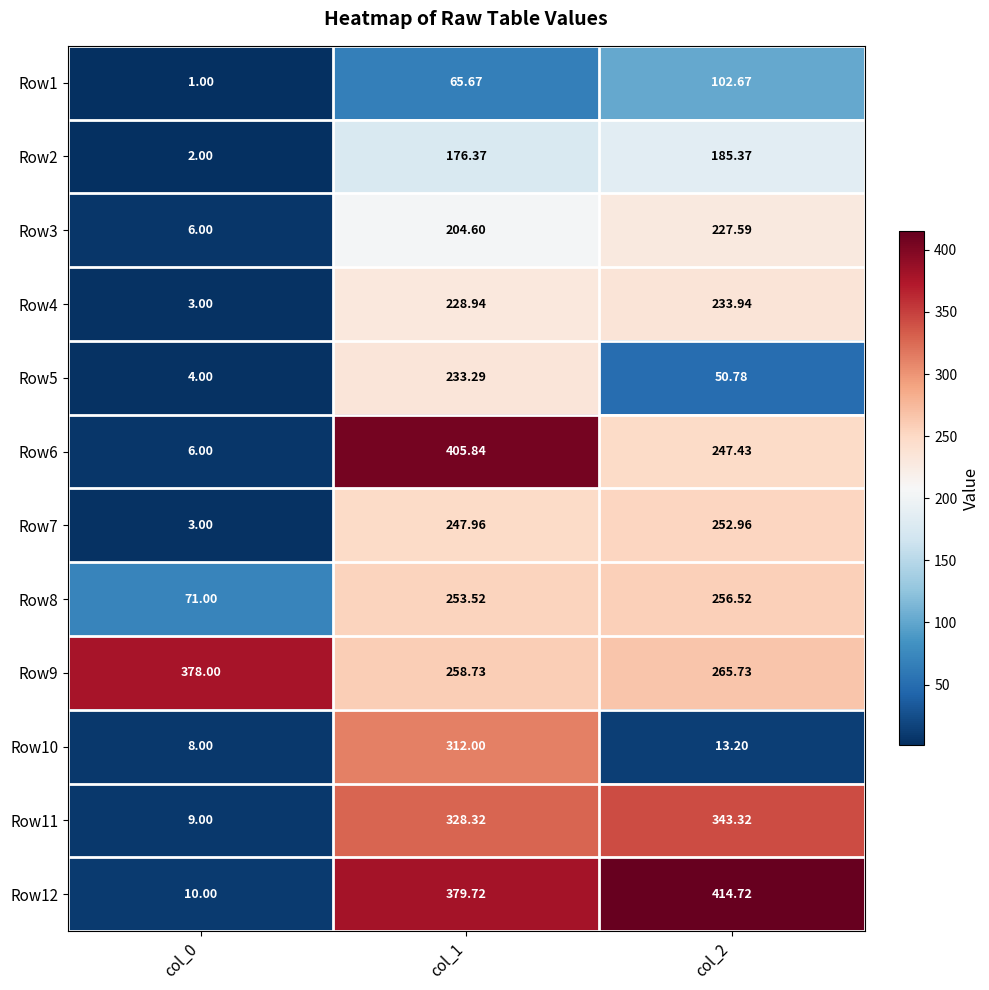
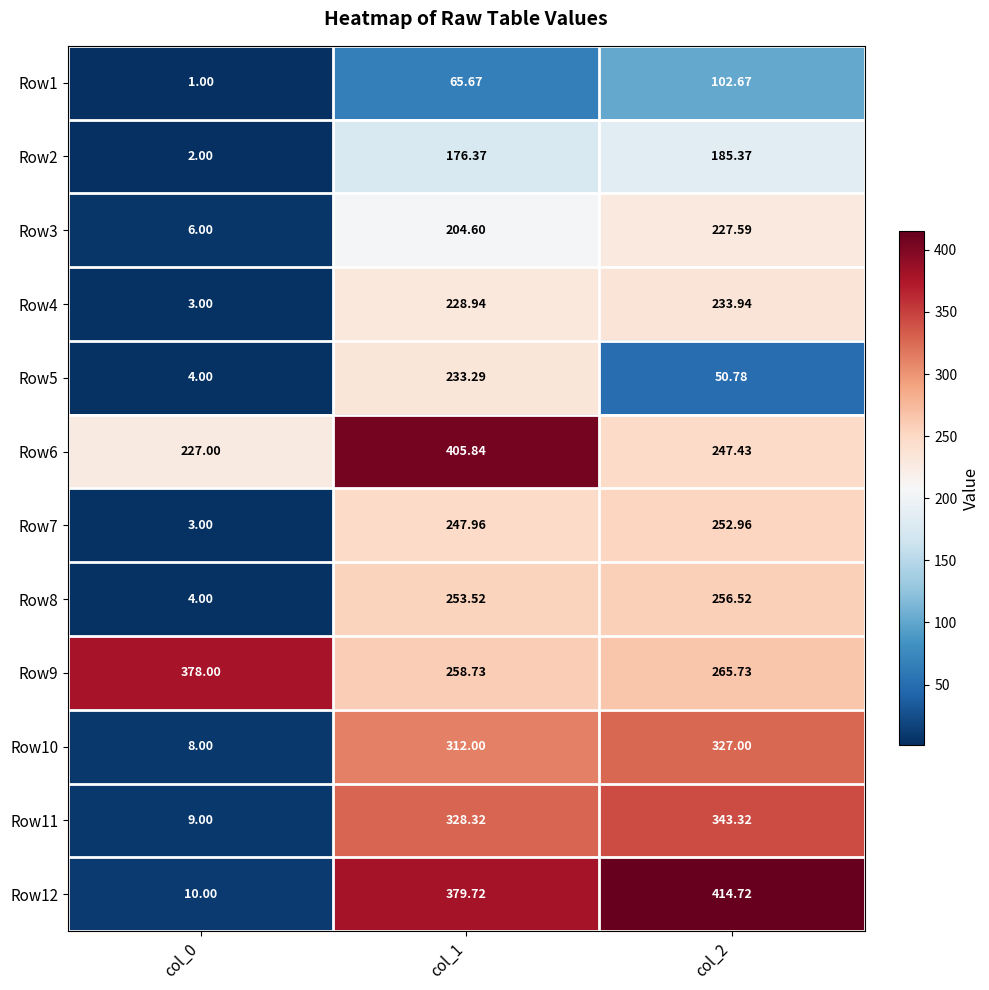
Row6, col_0: 6.00 -> 227.00
Row8, col_0: 71.00 -> 4.00
Row10, col_2: 13.20 -> 327.00
